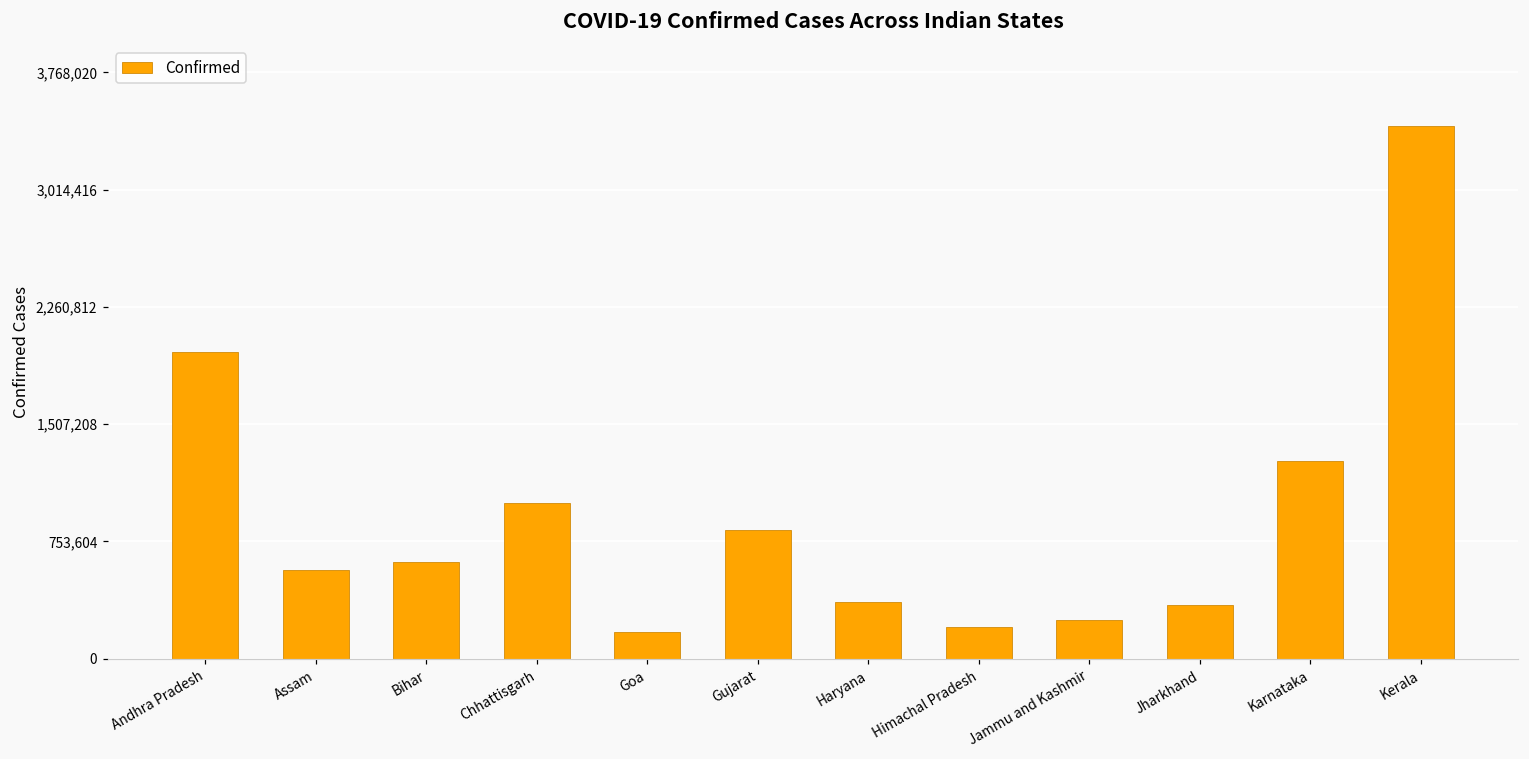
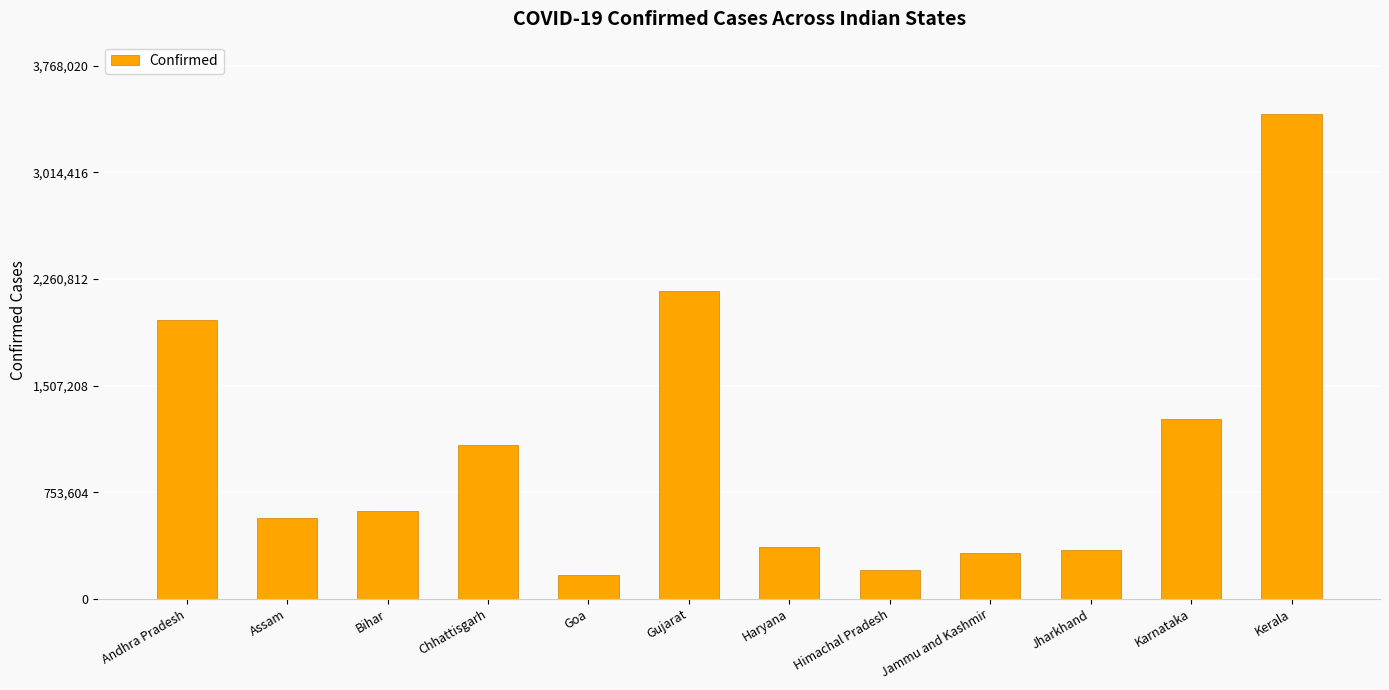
Chhattisgarh: 1,000,000 -> 1,090,000
Gujarat: 820,000 -> 2,170,000
Jammu and Kashmir: 250,000 -> 320,000
